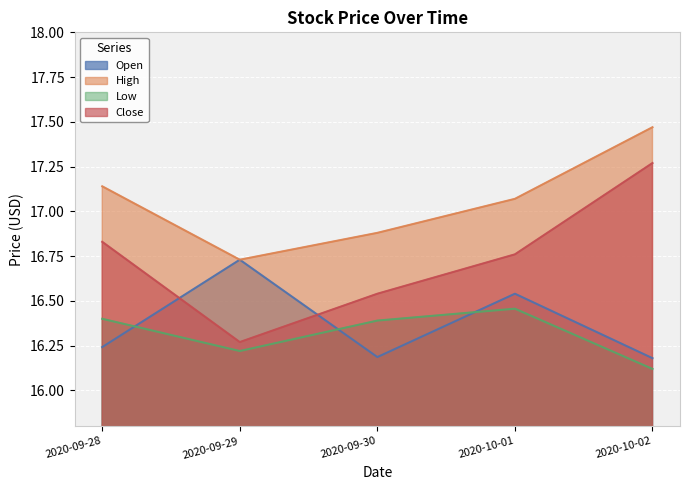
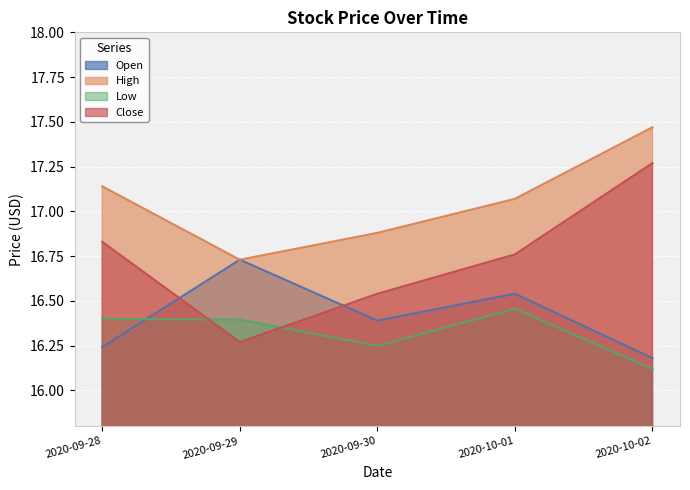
Low, 2020-09-29: 16.22 -> 16.40
Open, 2020-09-30: 16.19 -> 16.39
Low, 2020-09-30: 16.39 -> 16.25
